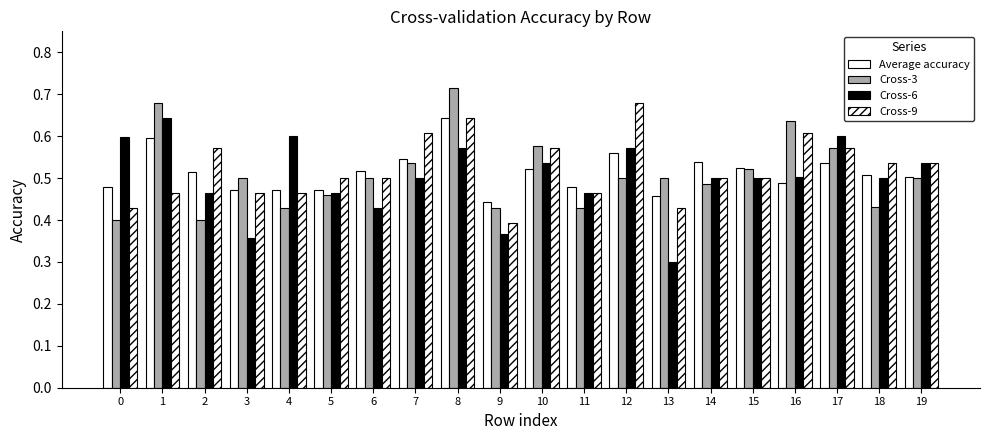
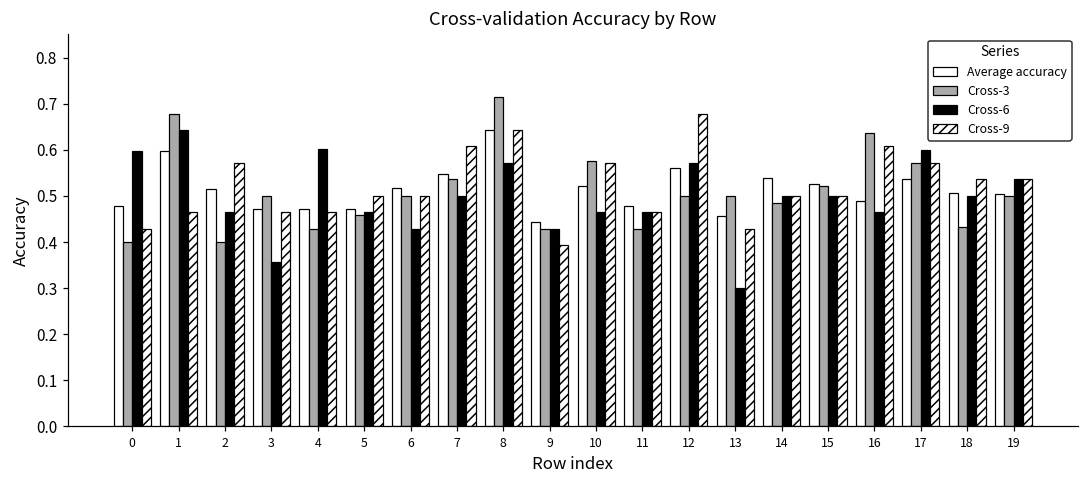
Cross-6, 9: 0.37 -> 0.43
Cross-6, 10: 0.54 -> 0.46
Cross-6, 16: 0.50 -> 0.46
